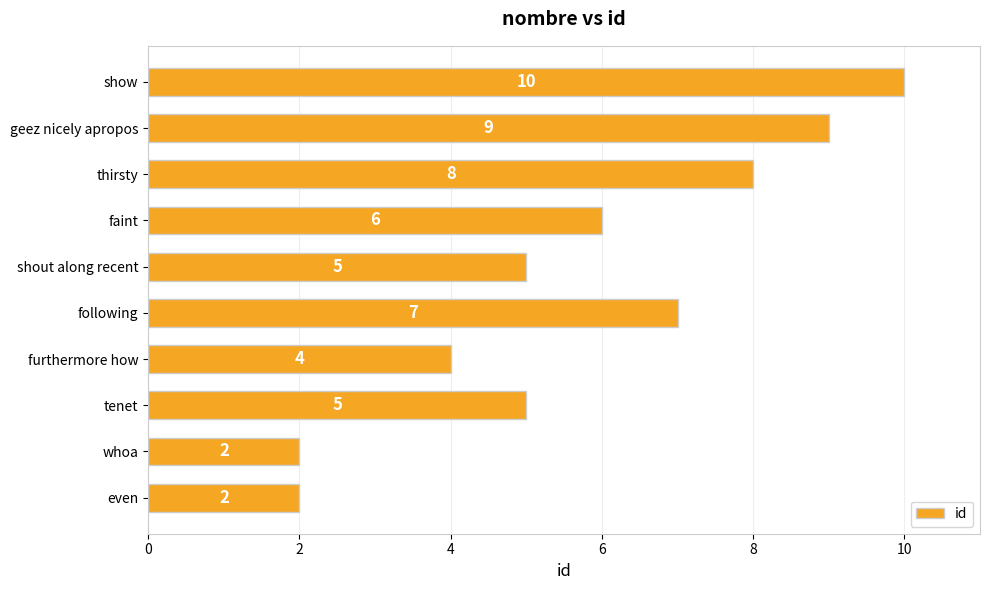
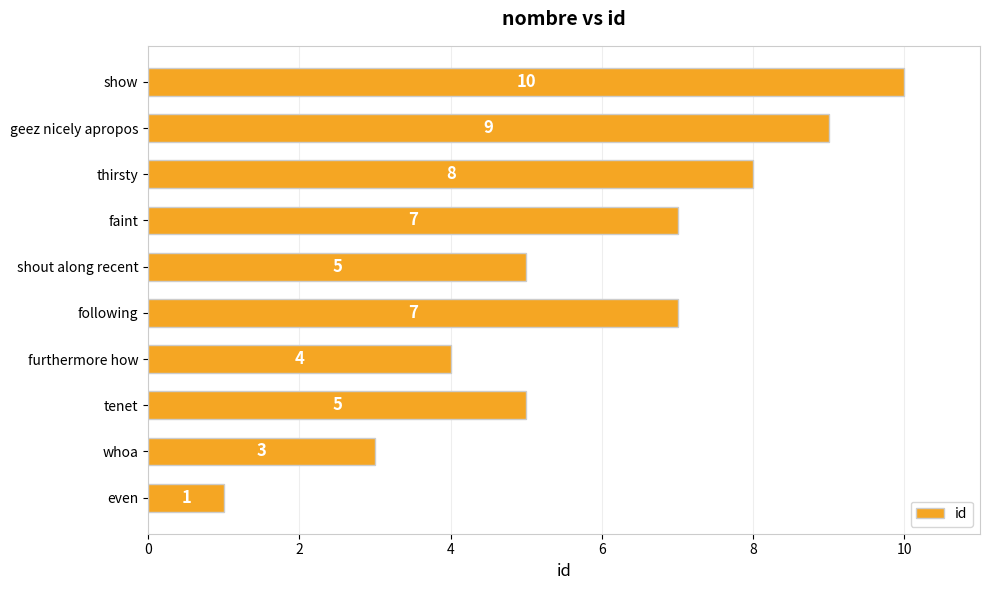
faint: 6 -> 7
whoa: 2 -> 3
even: 2 -> 1
